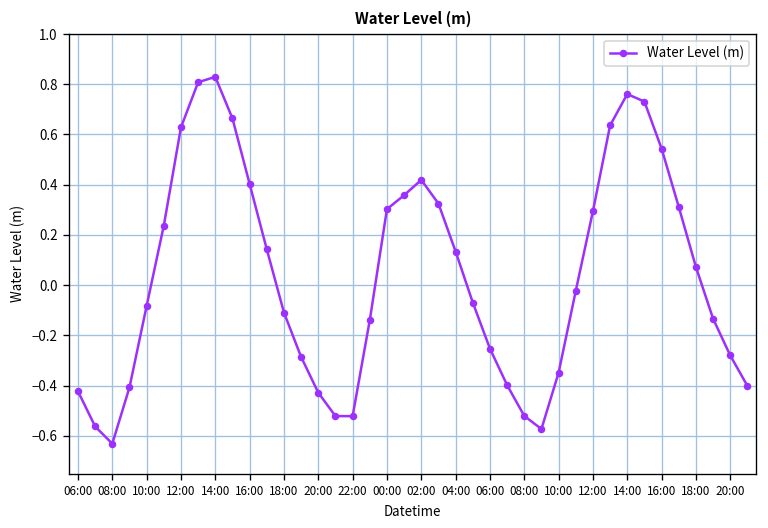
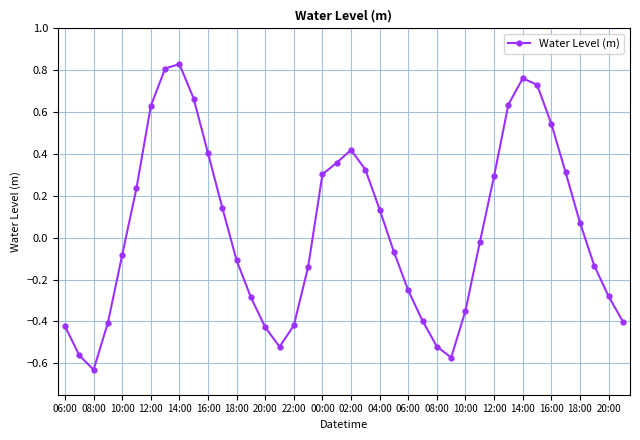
22:00: -0.52 -> -0.42
